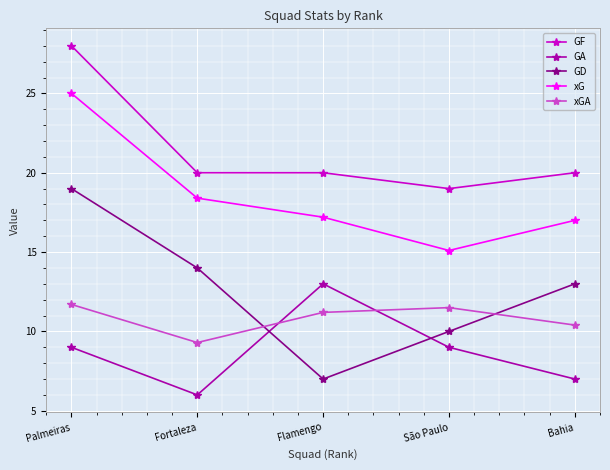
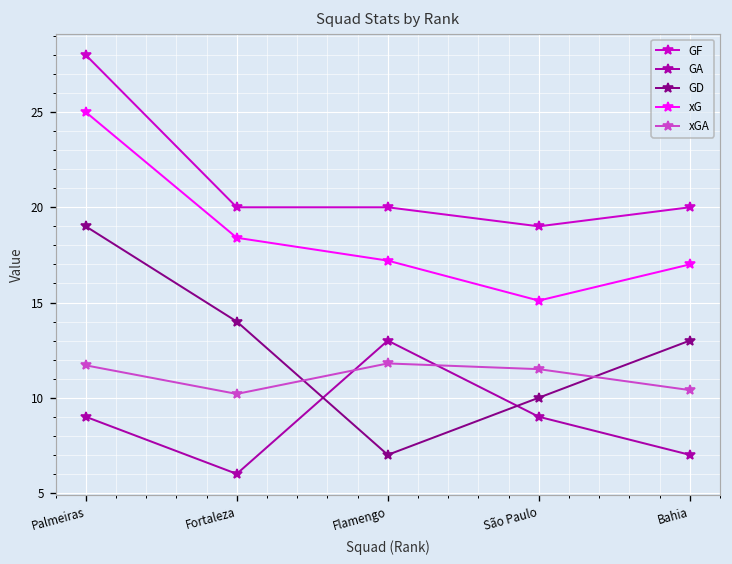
xGA, Fortaleza: 9.3 -> 10.2
xGA, Flamengo: 11.2 -> 11.8
